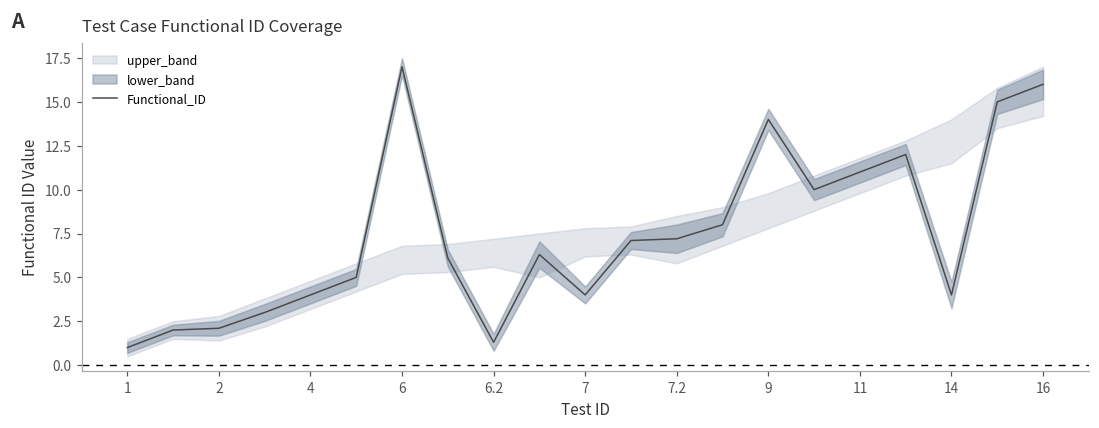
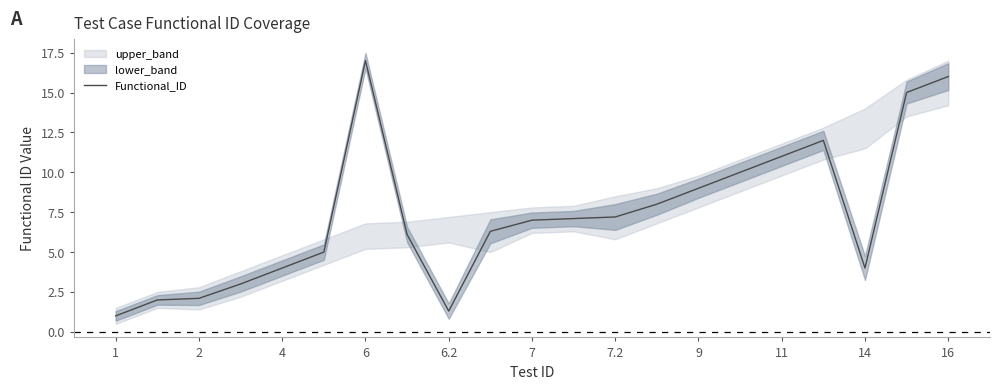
Functional_ID, 7: 4 -> 7
Functional_ID, 9: 14 -> 9
